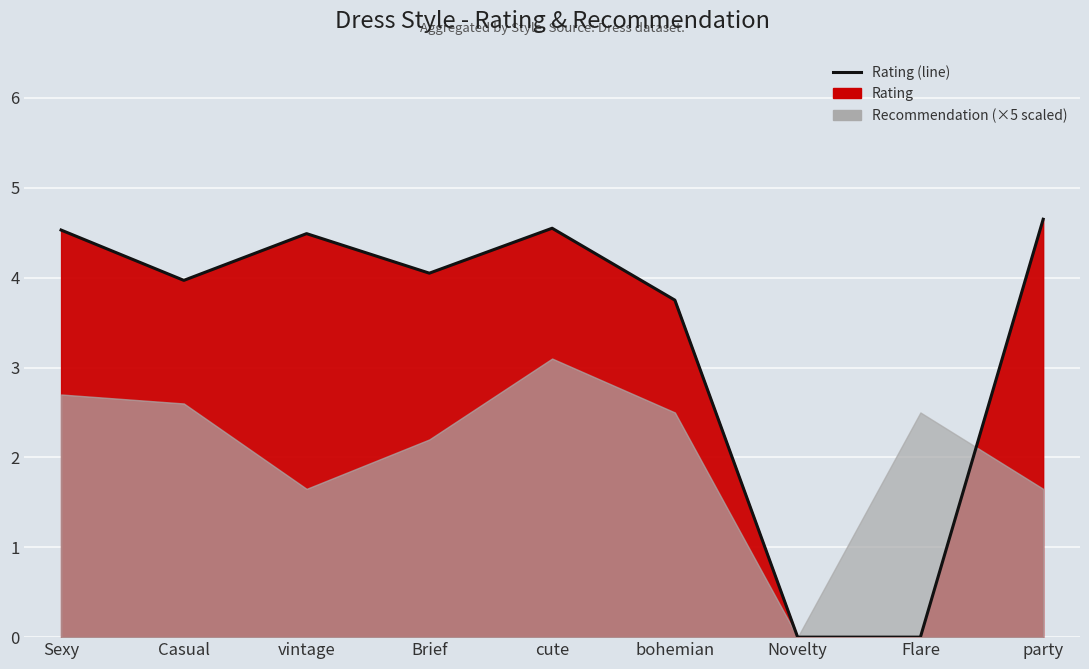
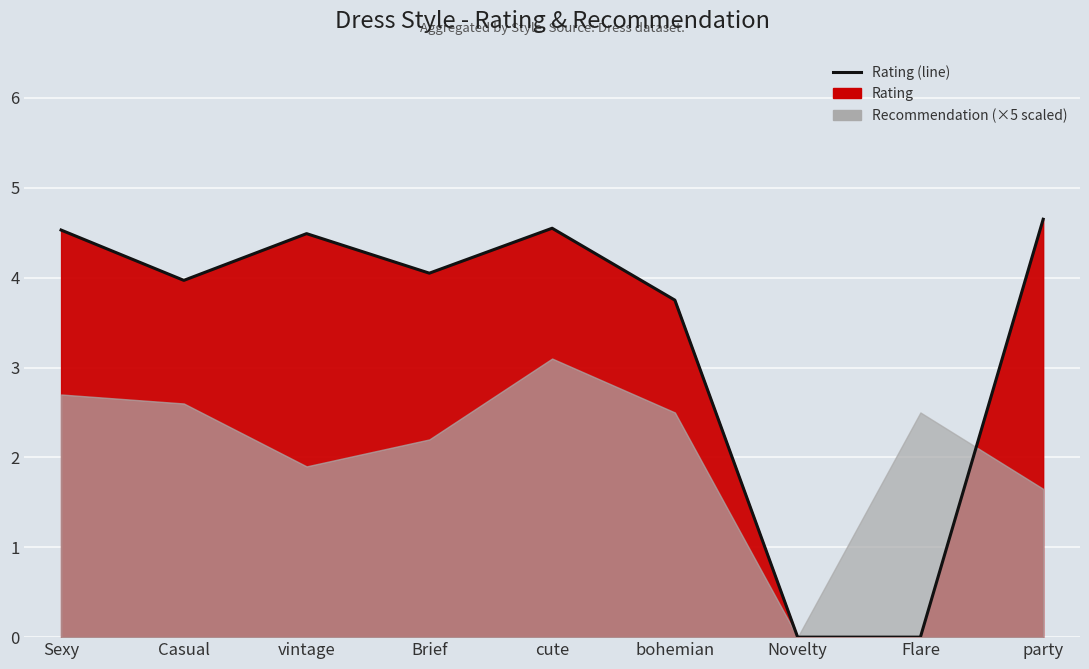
Recommendation (×5 scaled), vintage: 1.7 -> 1.9
